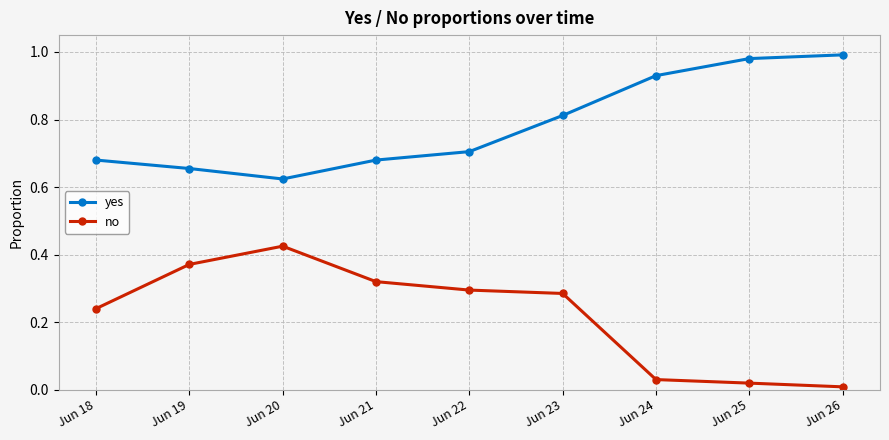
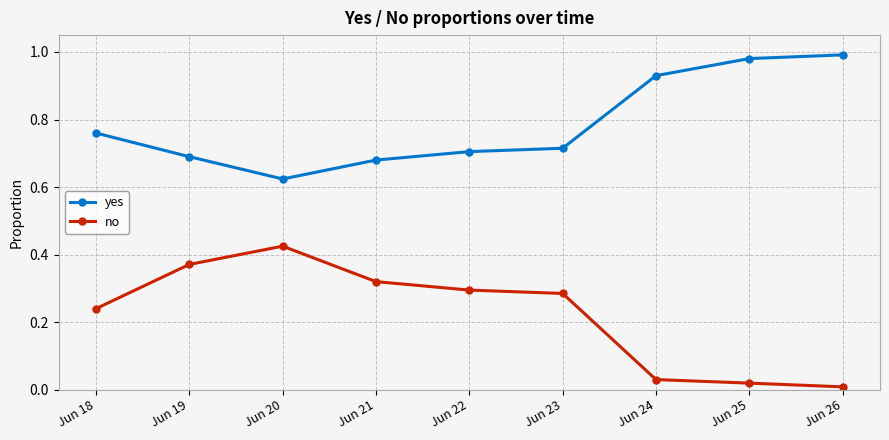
yes, Jun 18: 0.68 -> 0.76
yes, Jun 19: 0.66 -> 0.69
yes, Jun 23: 0.81 -> 0.72
